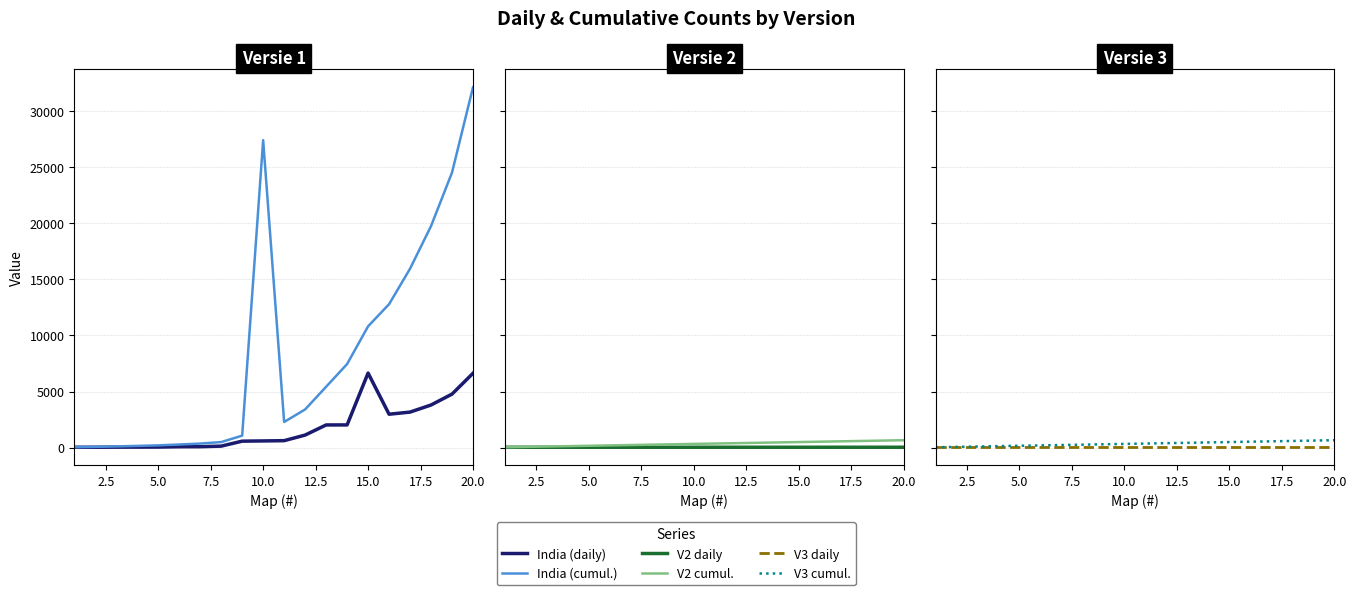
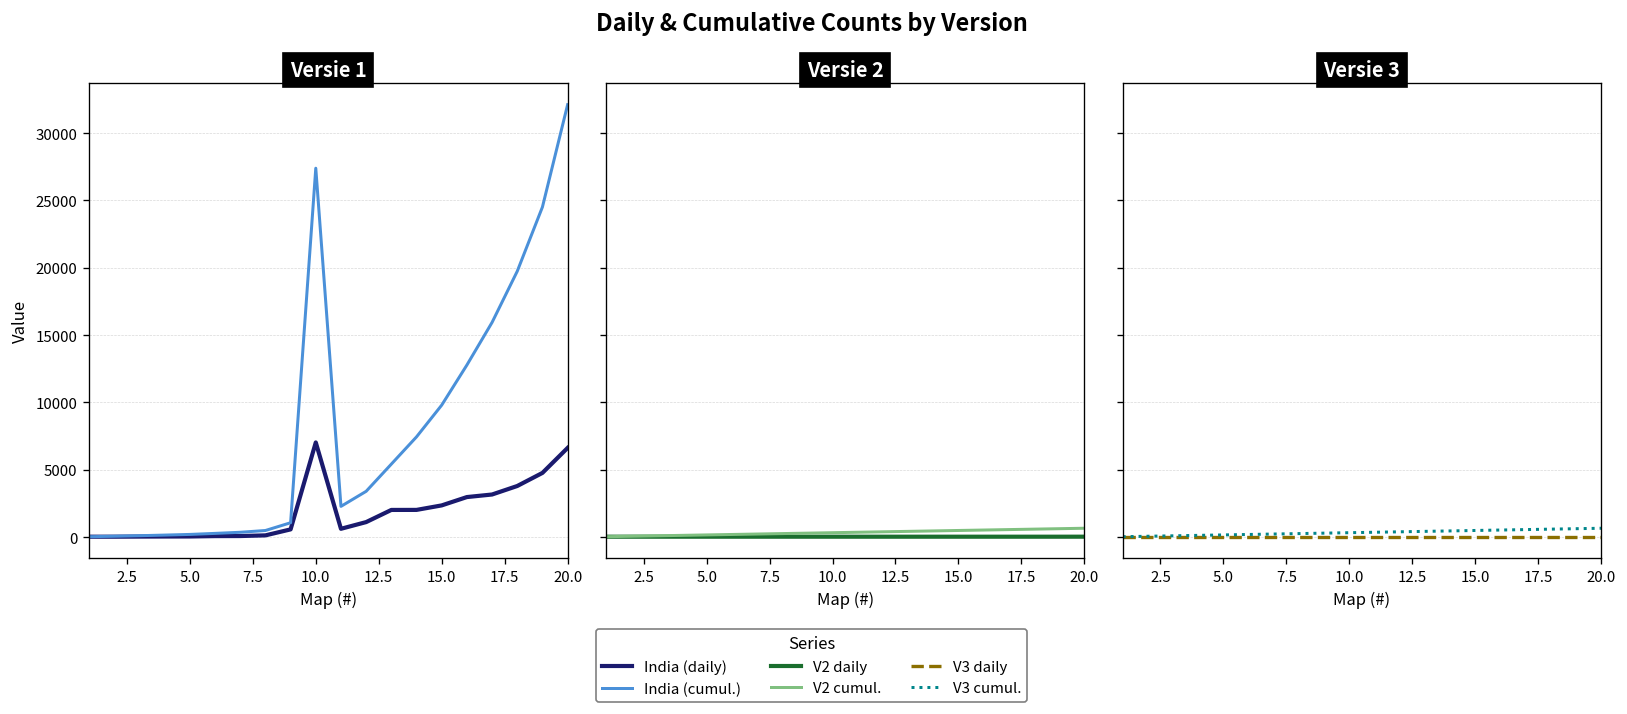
Versie 1, India (daily), 10.0: 600 -> 7000
Versie 1, India (daily), 15.0: 6600 -> 2400
Versie 1, India (cumul.), 15.0: 10800 -> 9800
